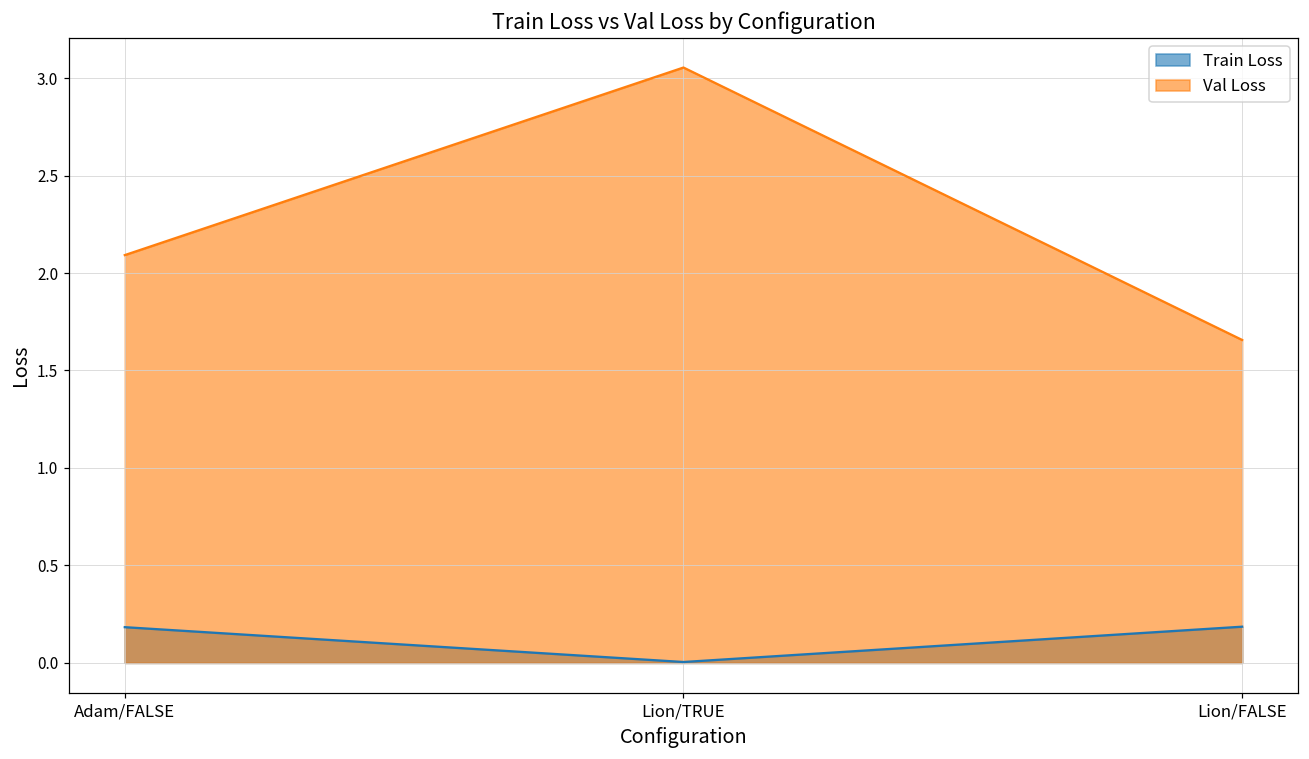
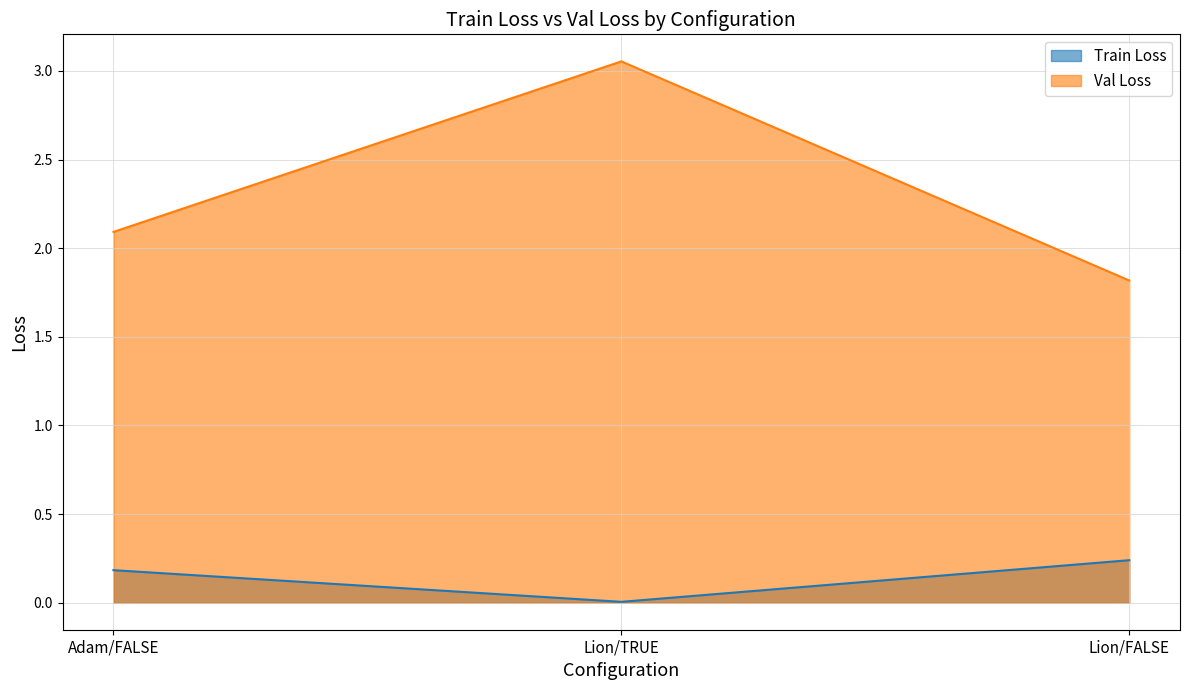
Train Loss, Lion/FALSE: 0.19 -> 0.24
Val Loss, Lion/FALSE: 1.66 -> 1.82
